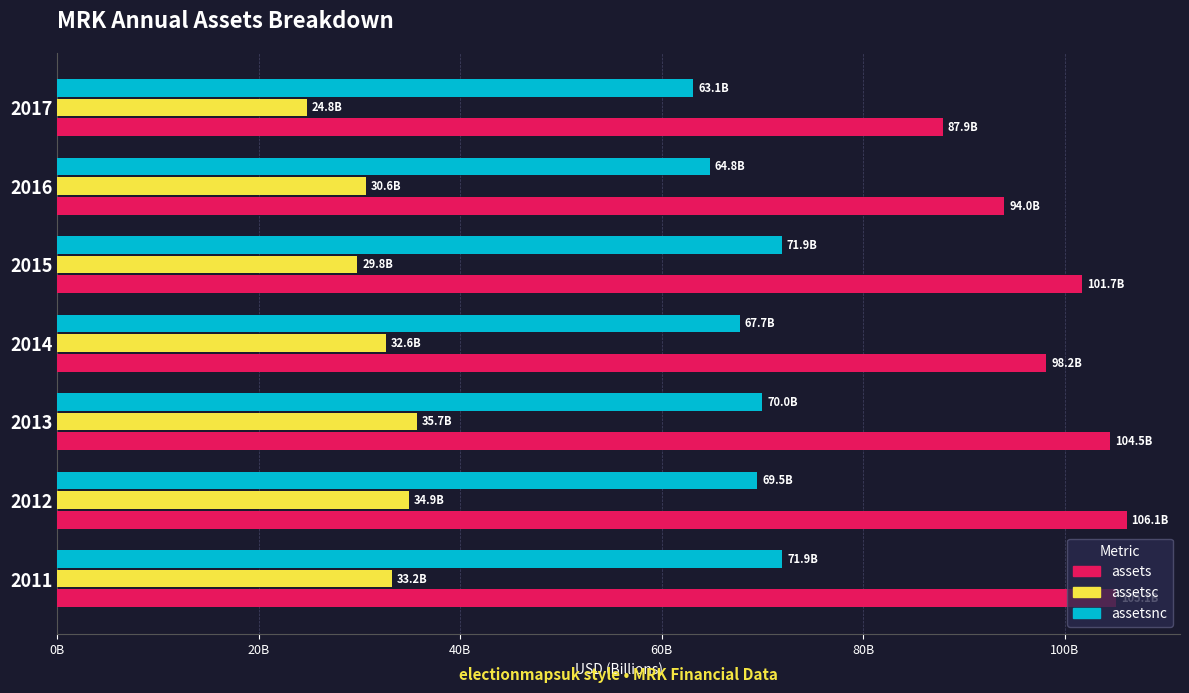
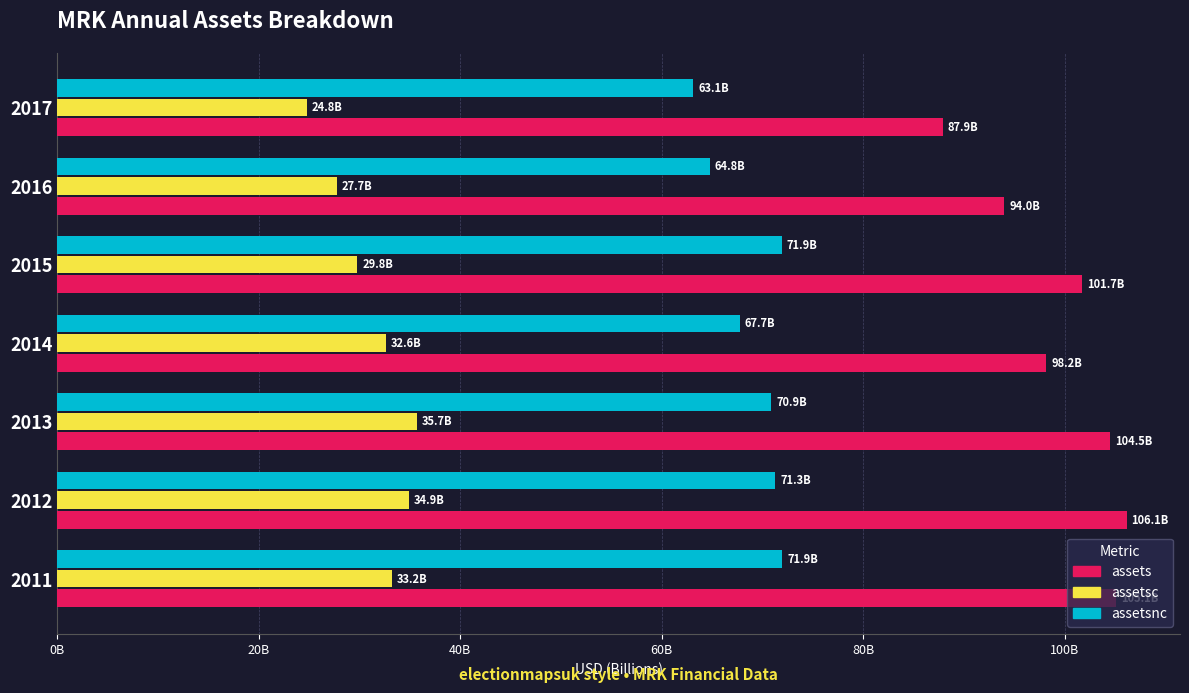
assetsc, 2016: 30.6B -> 27.7B
assetsnc, 2013: 70.0B -> 70.9B
assetsnc, 2012: 69.5B -> 71.3B
